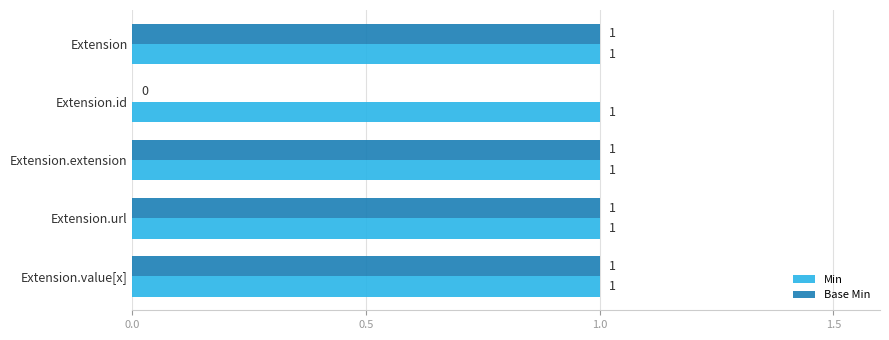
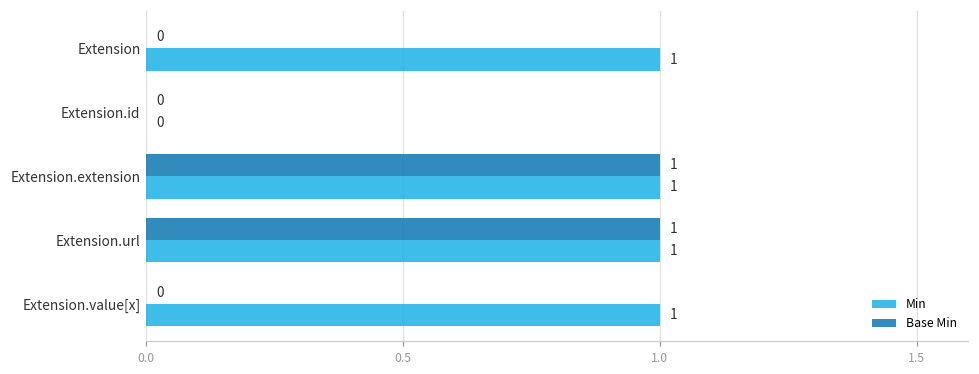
Base Min, Extension: 1 -> 0
Min, Extension.id: 1 -> 0
Base Min, Extension.value[x]: 1 -> 0
